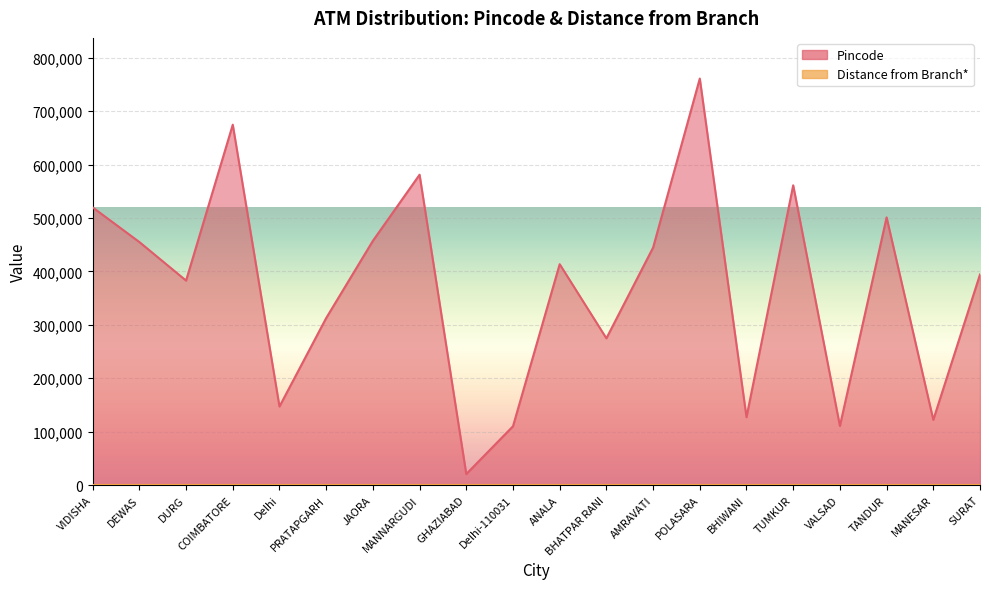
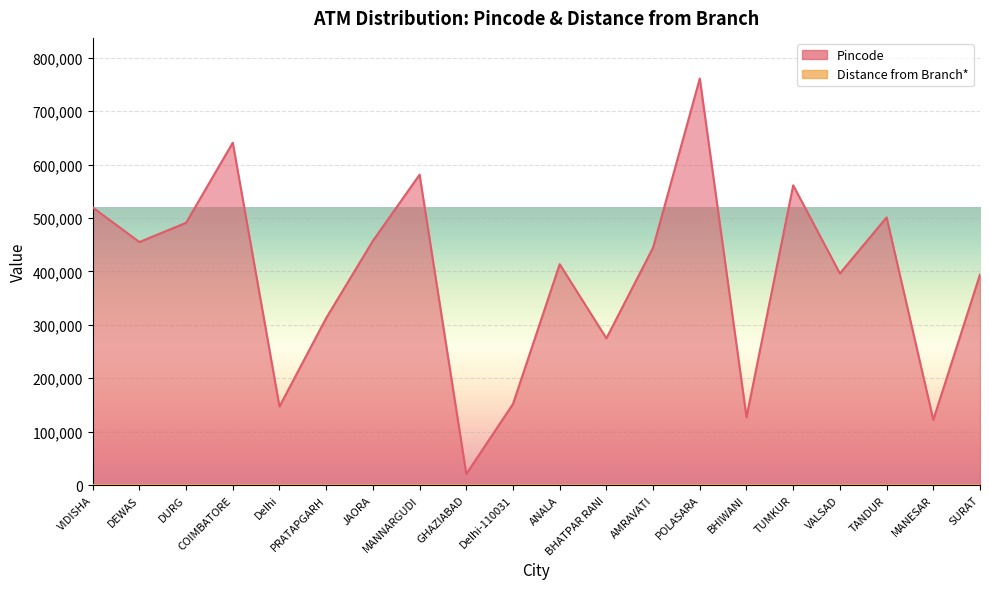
Pincode, DURG: 380,000 -> 490,000
Pincode, COIMBATORE: 670,000 -> 640,000
Pincode, Delhi-110031: 110,000 -> 150,000
Pincode, VALSAD: 110,000 -> 400,000
